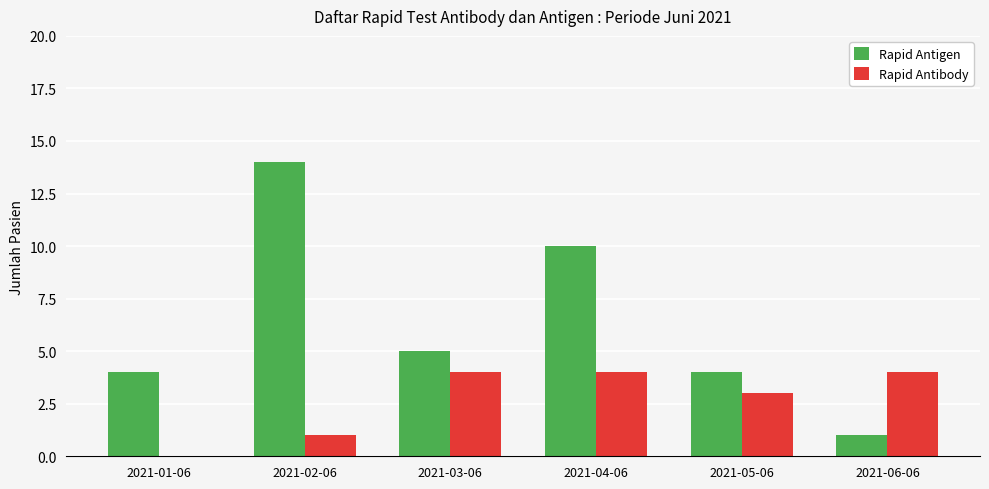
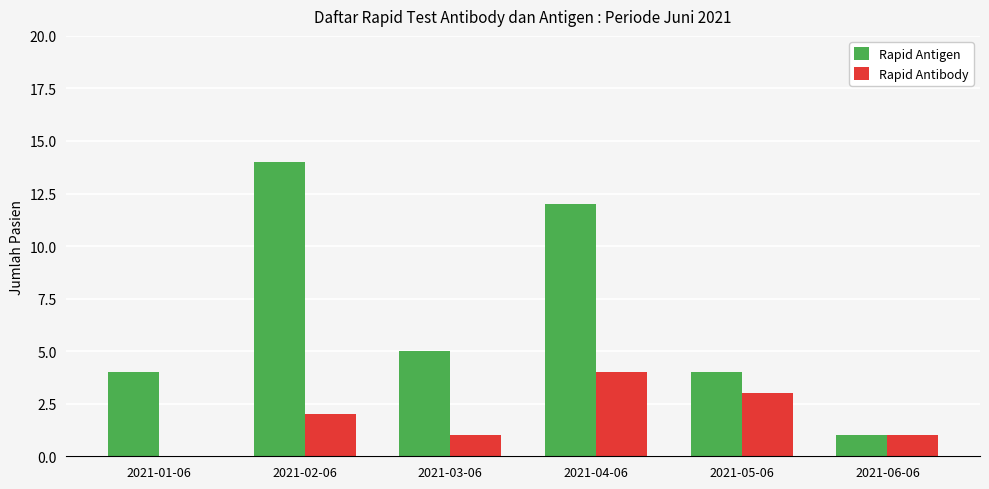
Rapid Antibody, 2021-02-06: 1 -> 2
Rapid Antibody, 2021-03-06: 4 -> 1
Rapid Antigen, 2021-04-06: 10 -> 12
Rapid Antibody, 2021-06-06: 4 -> 1
